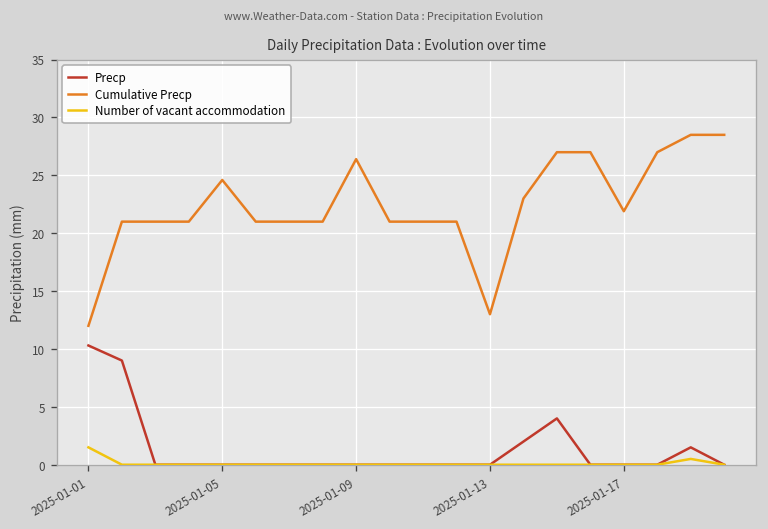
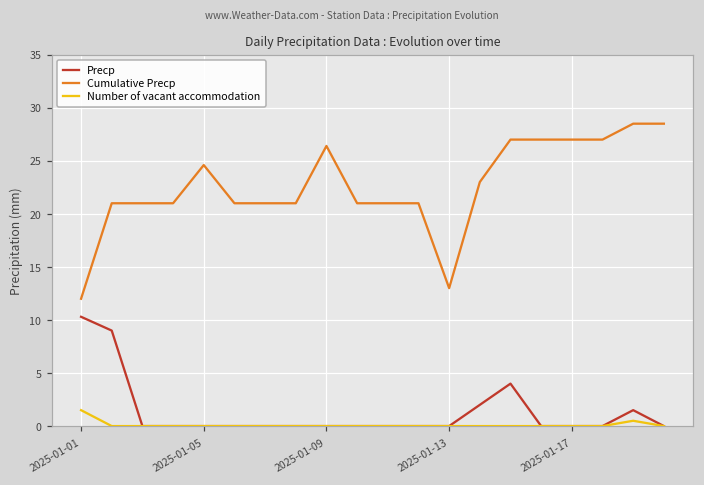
Cumulative Precp, 2025-01-17: 22 -> 27
